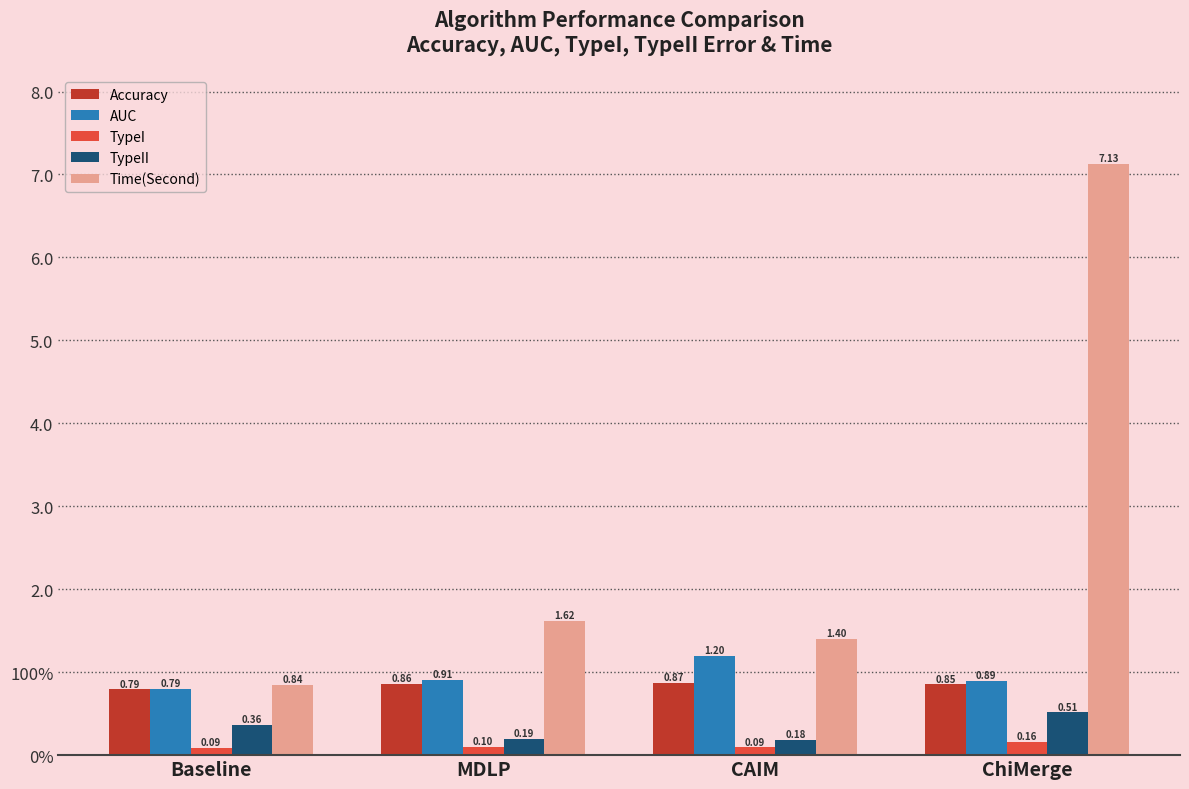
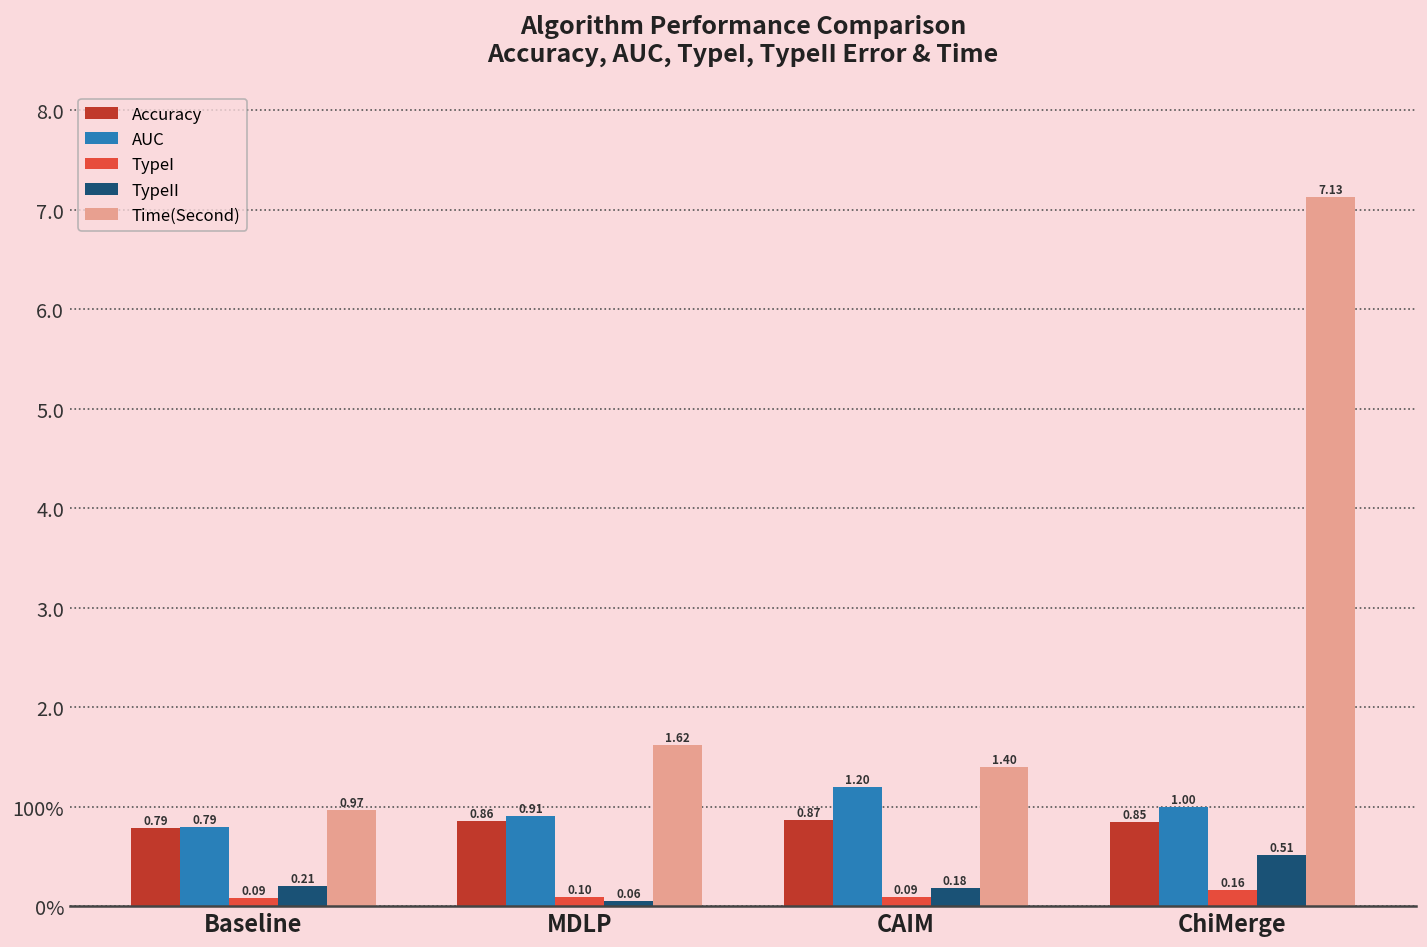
TypeII, Baseline: 0.36 -> 0.21
Time(Second), Baseline: 0.84 -> 0.97
TypeII, MDLP: 0.19 -> 0.06
AUC, ChiMerge: 0.89 -> 1.00
